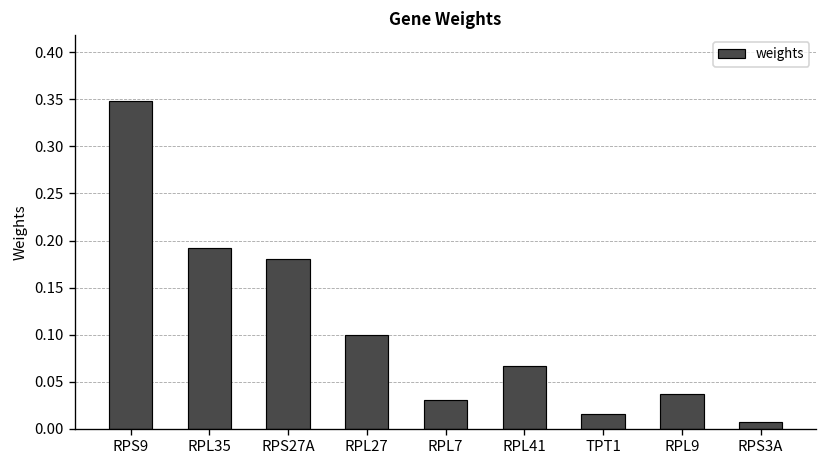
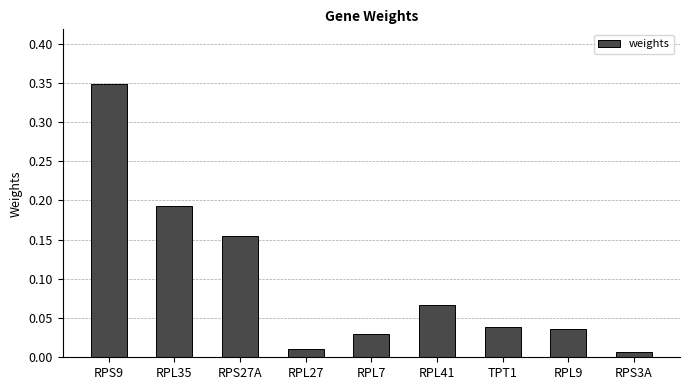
RPS27A: 0.18 -> 0.15
RPL27: 0.10 -> 0.01
TPT1: 0.02 -> 0.04
